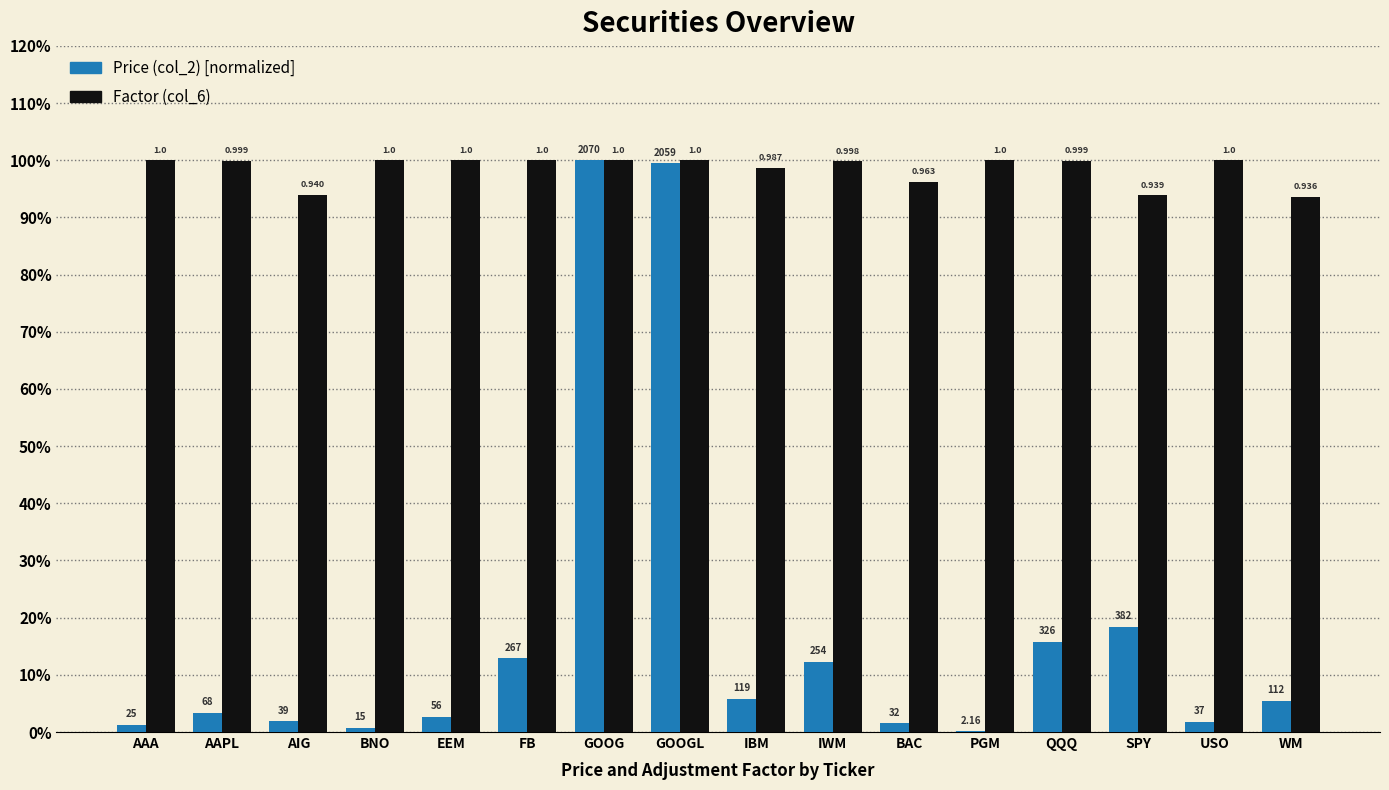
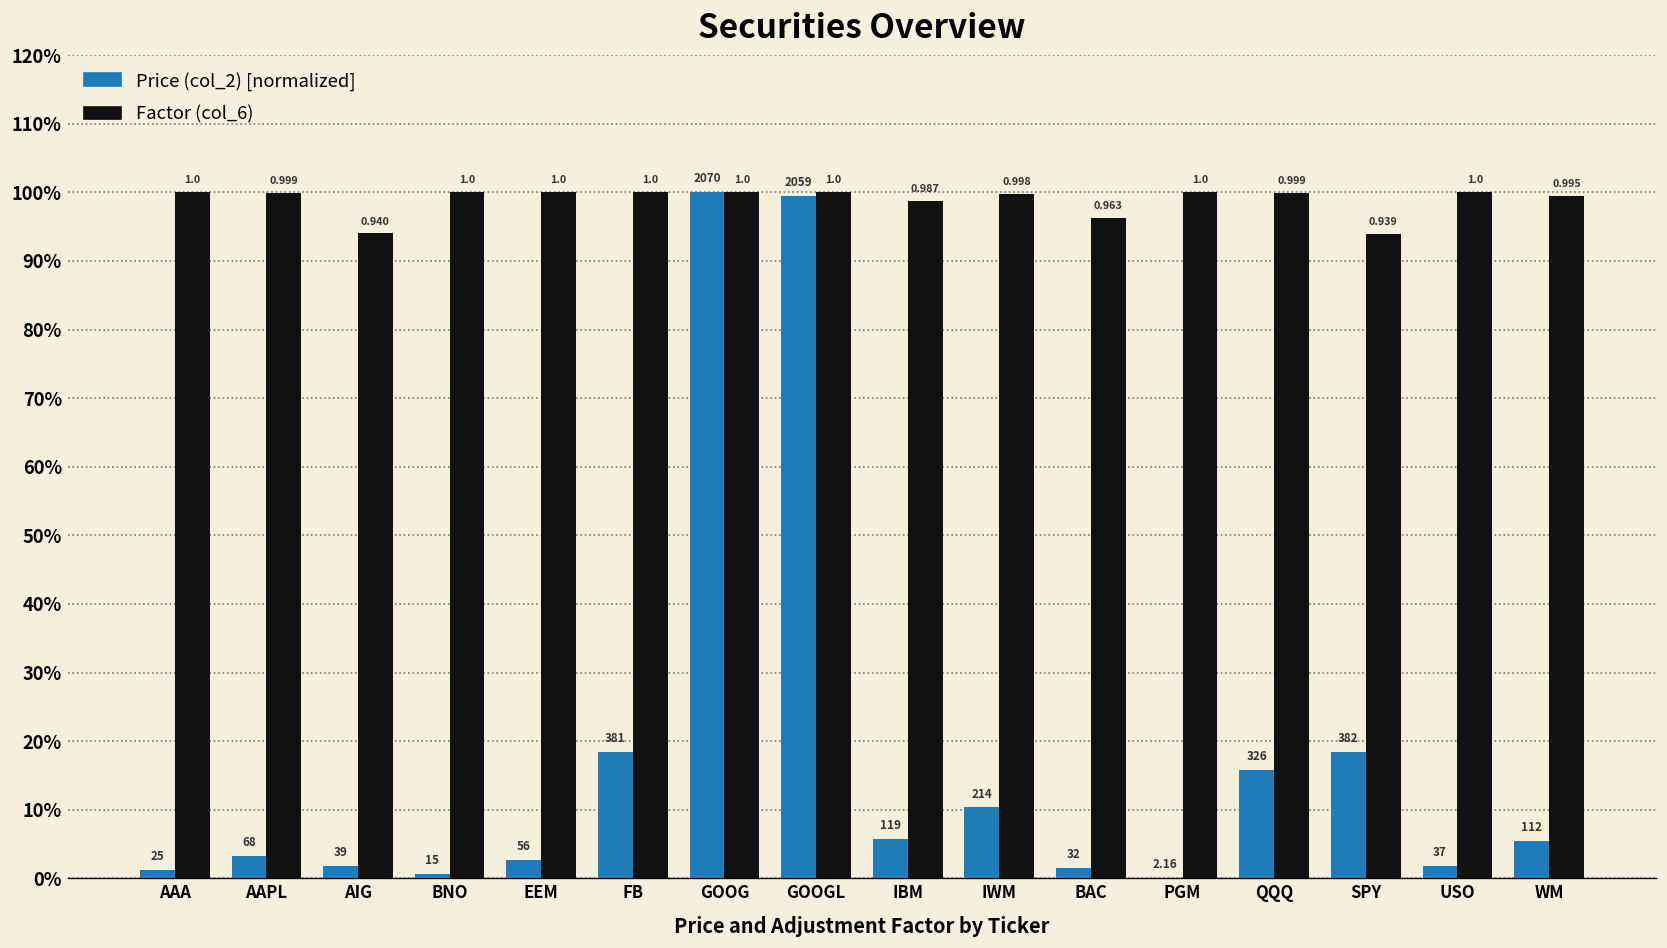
Price (col_2) [normalized], FB: 267 -> 381
Price (col_2) [normalized], IWM: 254 -> 214
Factor (col_6), WM: 0.936 -> 0.995
